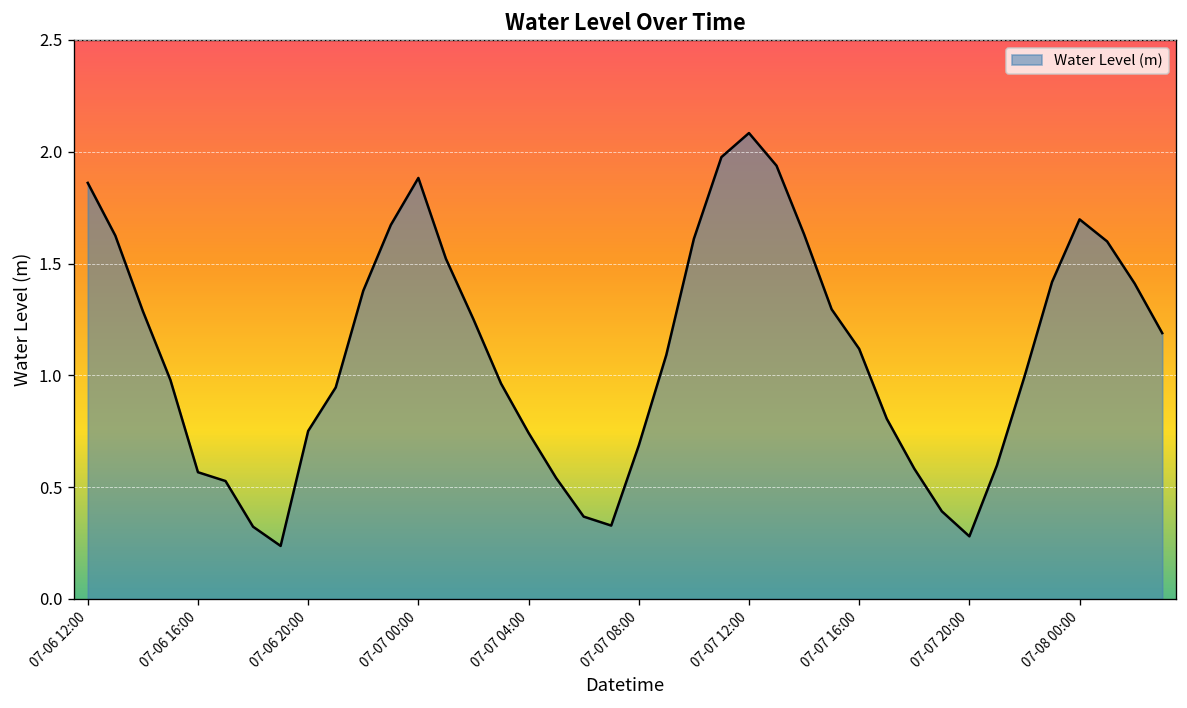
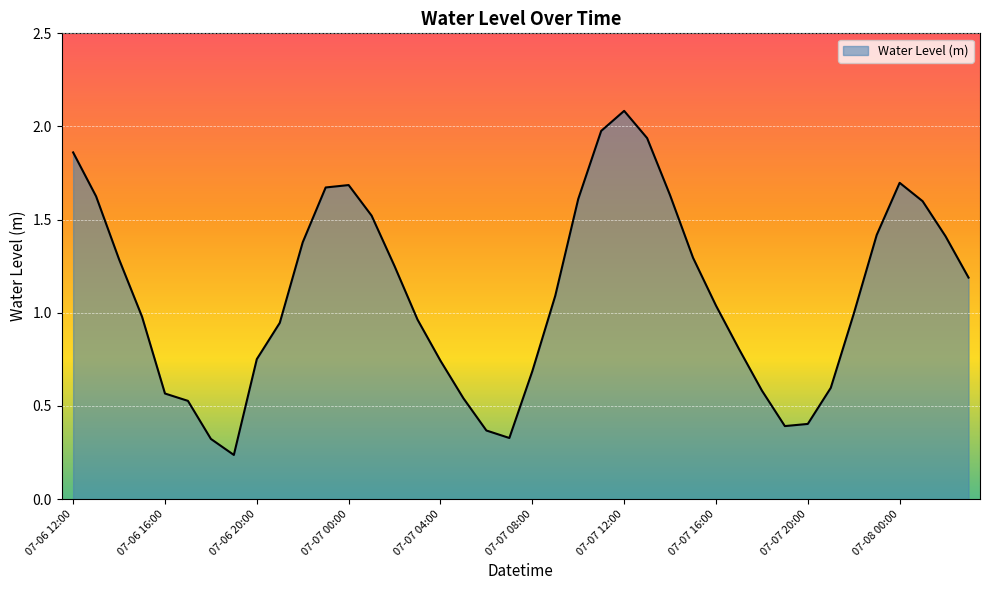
07-07 00:00: 1.88 -> 1.69
07-07 16:00: 1.12 -> 1.04
07-07 20:00: 0.28 -> 0.40
